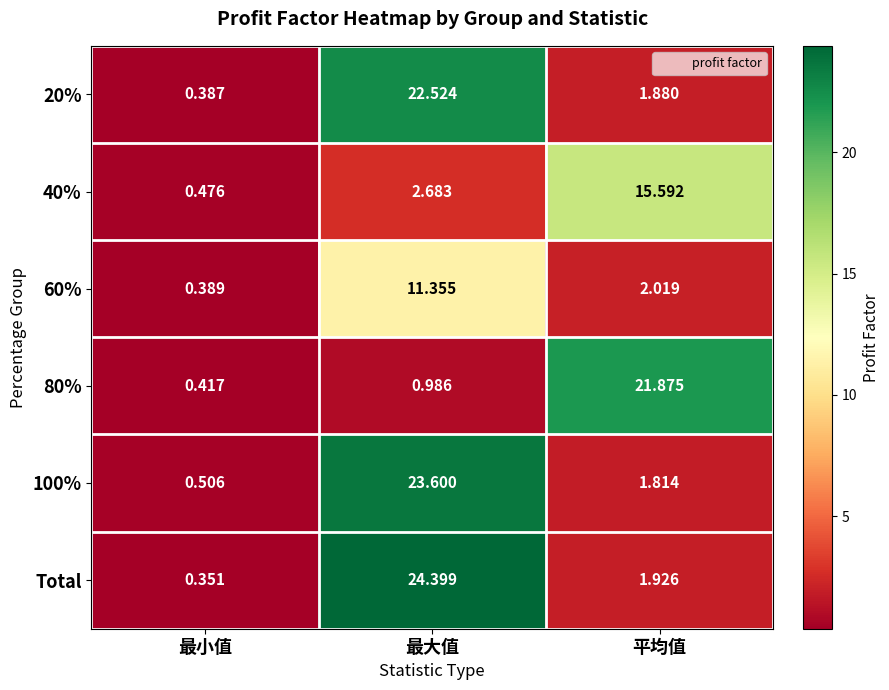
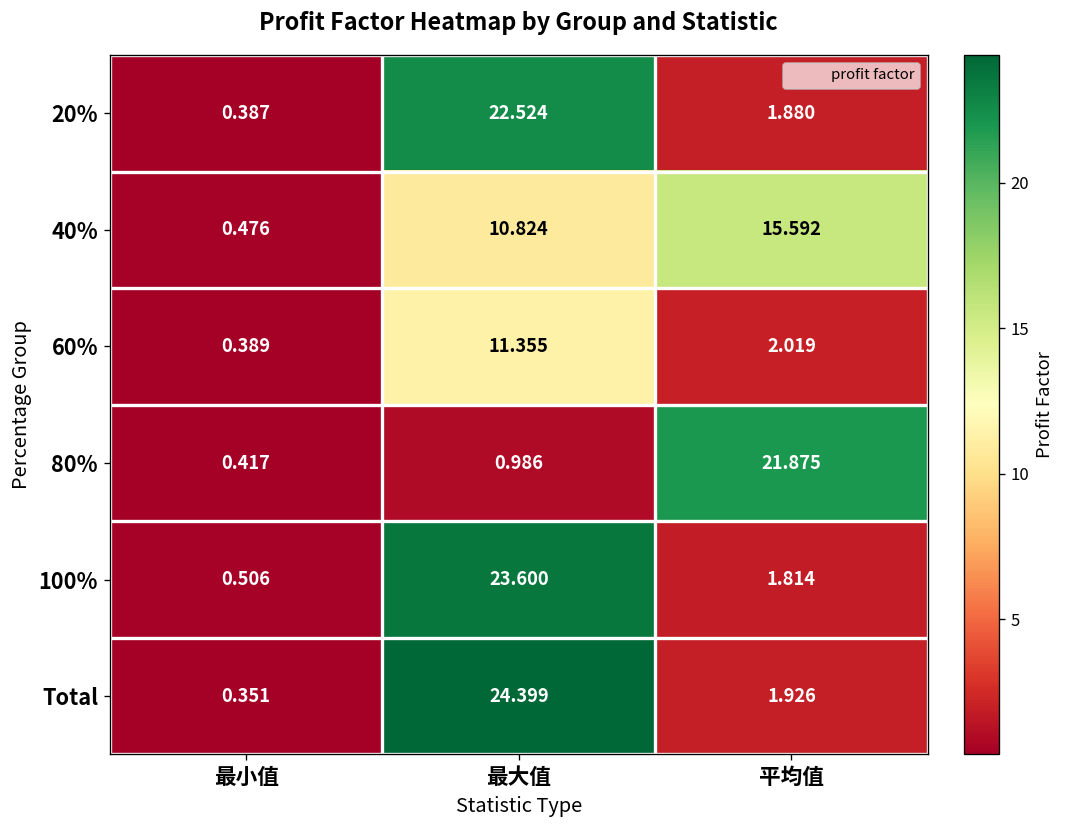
40%, 最大值: 2.683 -> 10.824
